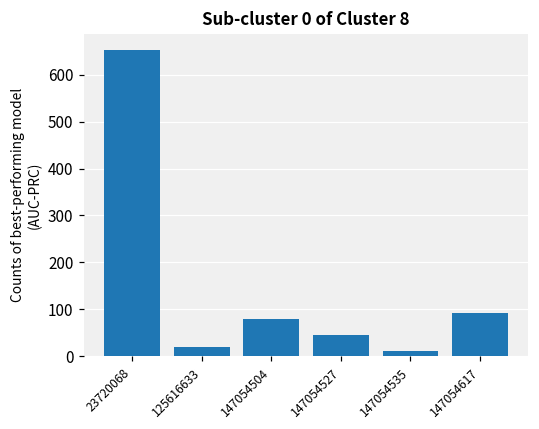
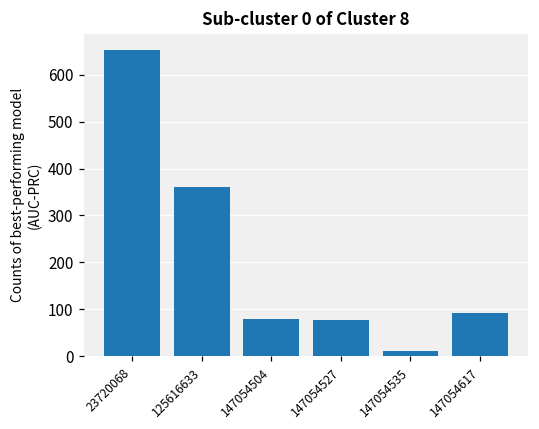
125616633: 20 -> 360
147054527: 50 -> 80
